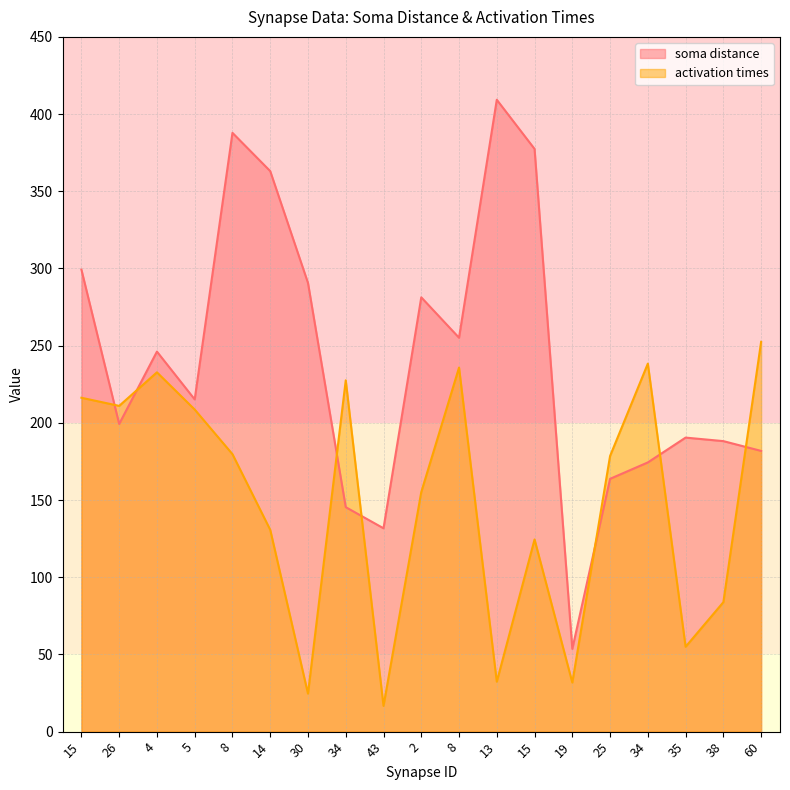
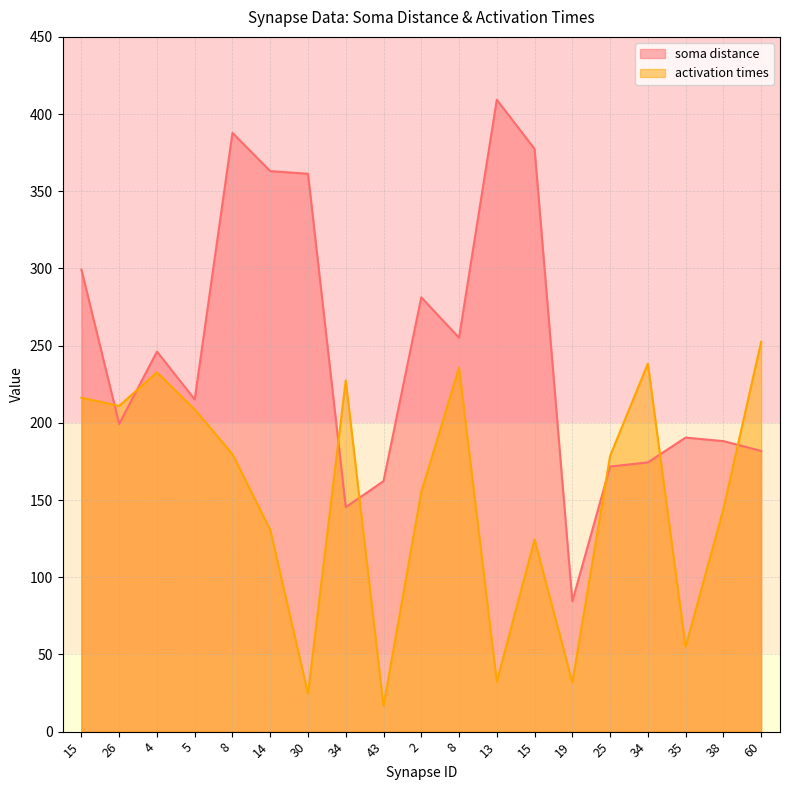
soma distance, 30: 291 -> 361
soma distance, 43: 132 -> 162
soma distance, 19: 54 -> 84
soma distance, 25: 164 -> 172
activation times, 38: 84 -> 144
